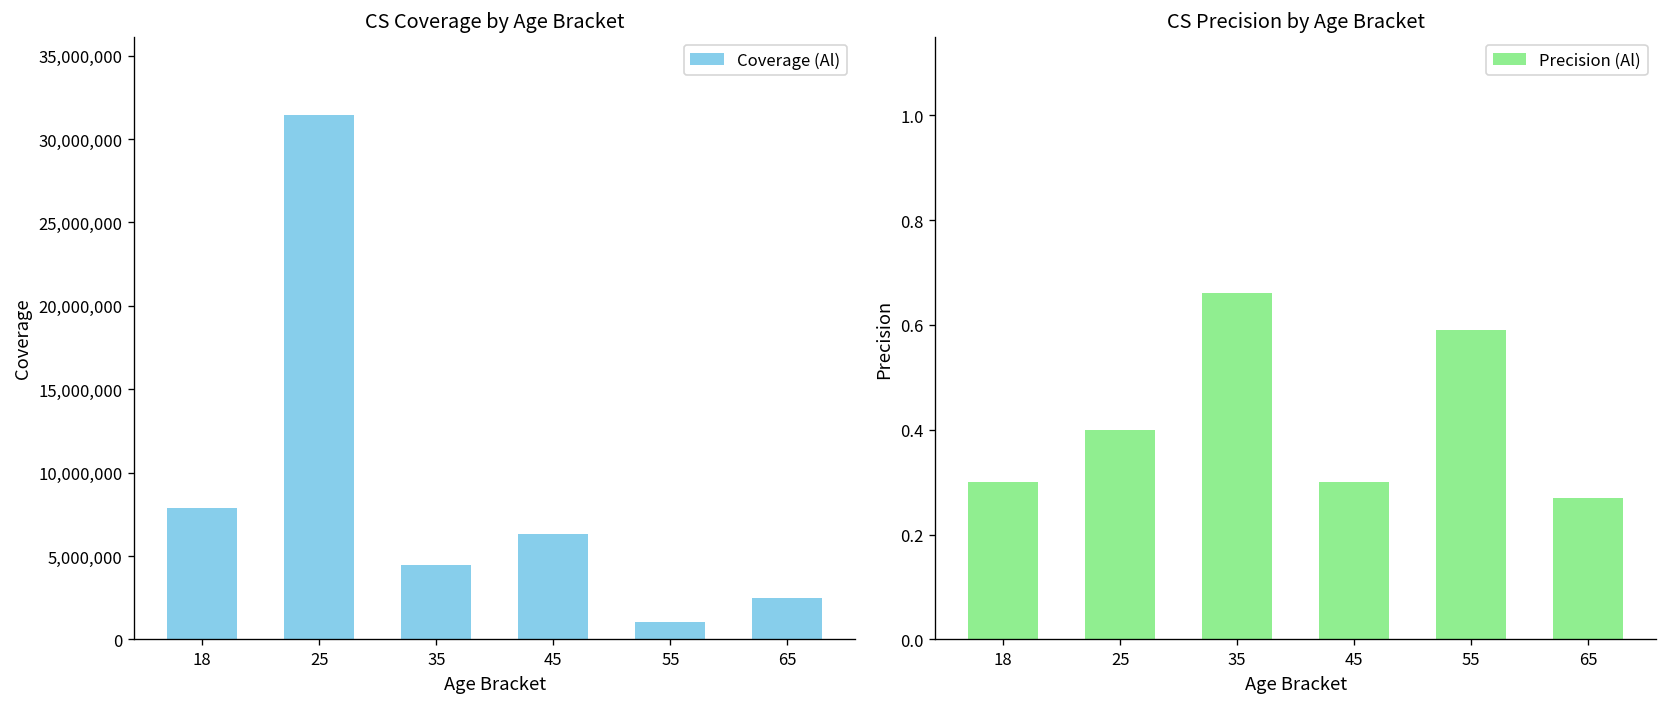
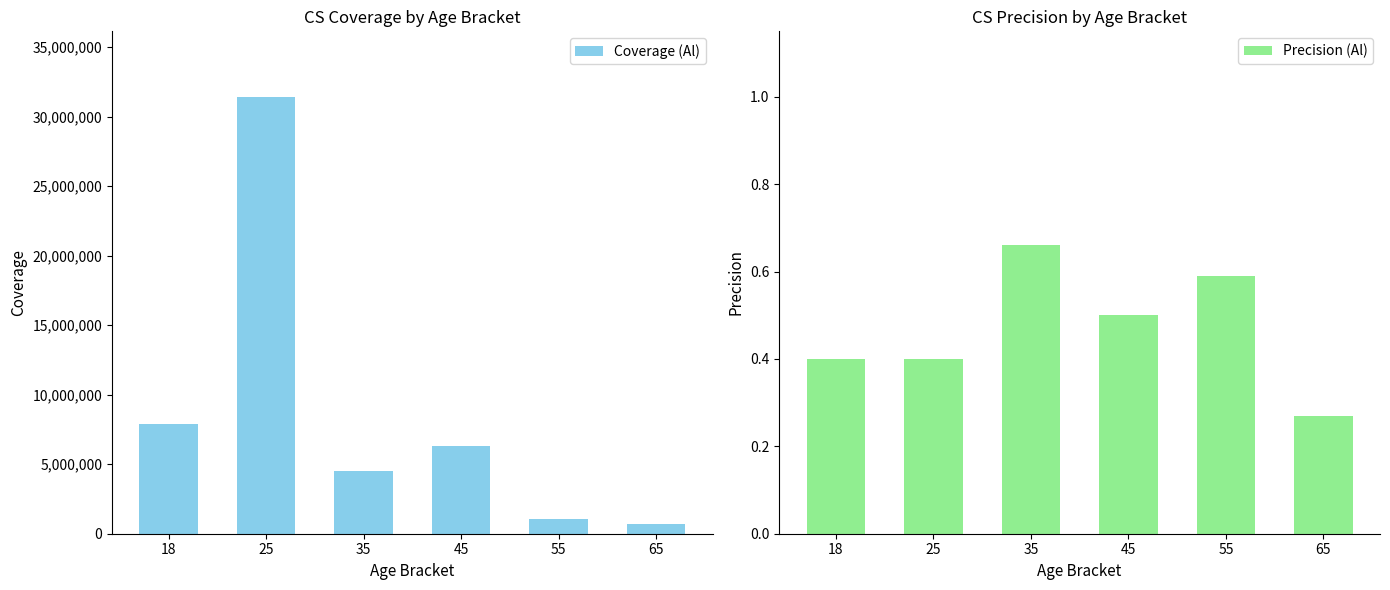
CS Coverage by Age Bracket, 65: 2,500,000 -> 700,000
CS Precision by Age Bracket, 18: 0.3 -> 0.4
CS Precision by Age Bracket, 45: 0.3 -> 0.5
